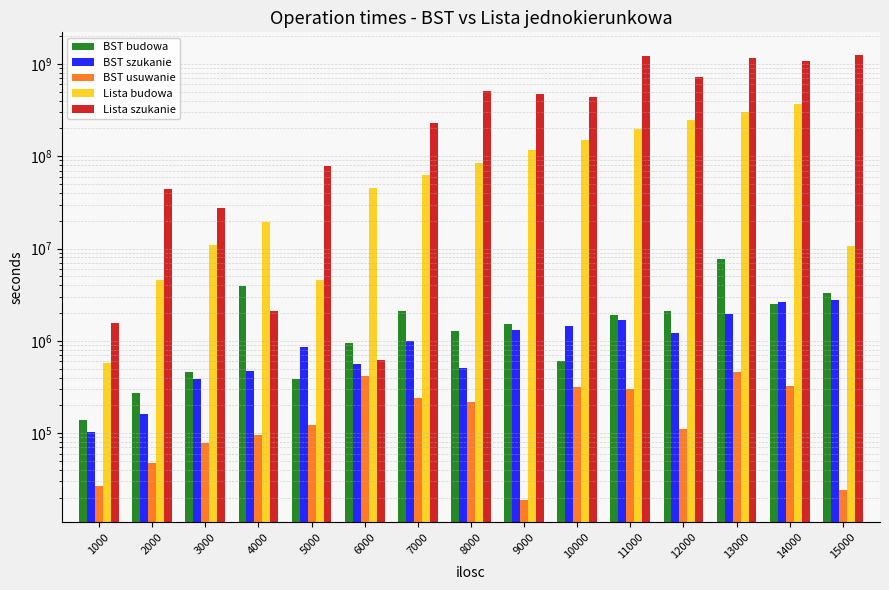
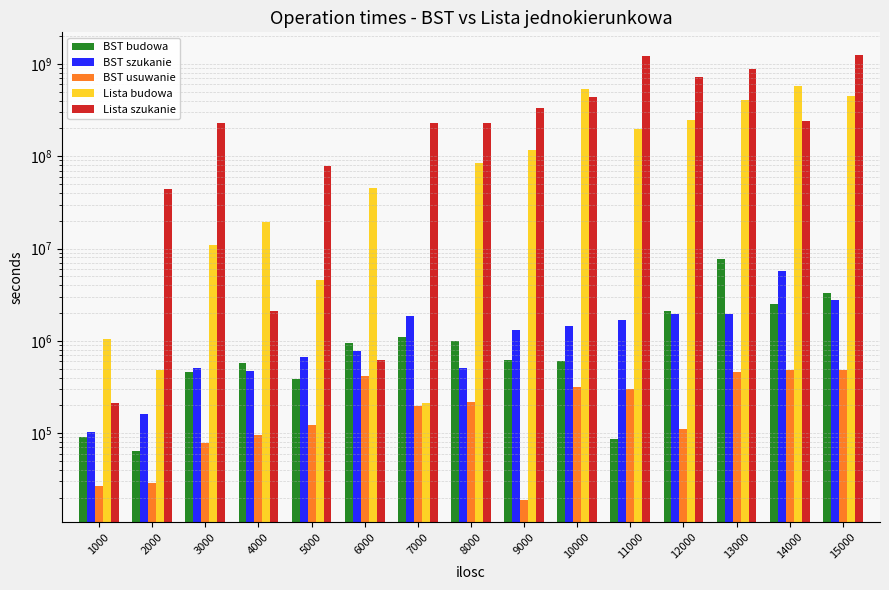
BST budowa, 1000: 140000 -> 90000
Lista budowa, 1000: 600000 -> 1100000
Lista szukanie, 1000: 1500000 -> 210000
BST budowa, 2000: 270000 -> 60000
BST usuwanie, 2000: 50000 -> 29000
Lista budowa, 2000: 5000000 -> 500000
BST szukanie, 3000: 390000 -> 500000
Lista szukanie, 3000: 27000000 -> 230000000
BST budowa, 4000: 3900000 -> 600000
BST szukanie, 5000: 900000 -> 700000
BST szukanie, 6000: 600000 -> 800000
BST budowa, 7000: 2100000 -> 1100000
BST szukanie, 7000: 1000000 -> 1900000
BST usuwanie, 7000: 240000 -> 190000
Lista budowa, 7000: 60000000 -> 210000
BST budowa, 8000: 1300000 -> 1000000
Lista szukanie, 8000: 500000000 -> 230000000
BST budowa, 9000: 1500000 -> 600000
Lista szukanie, 9000: 500000000 -> 340000000
Lista budowa, 10000: 150000000 -> 500000000
BST budowa, 11000: 1900000 -> 90000
BST szukanie, 12000: 1200000 -> 2000000
Lista budowa, 13000: 300000000 -> 400000000
Lista szukanie, 13000: 1100000000 -> 900000000
BST szukanie, 14000: 2600000 -> 6000000
BST usuwanie, 14000: 330000 -> 500000
Lista budowa, 14000: 370000000 -> 600000000
Lista szukanie, 14000: 1100000000 -> 240000000
BST usuwanie, 15000: 24000 -> 500000
Lista budowa, 15000: 11000000 -> 400000000
